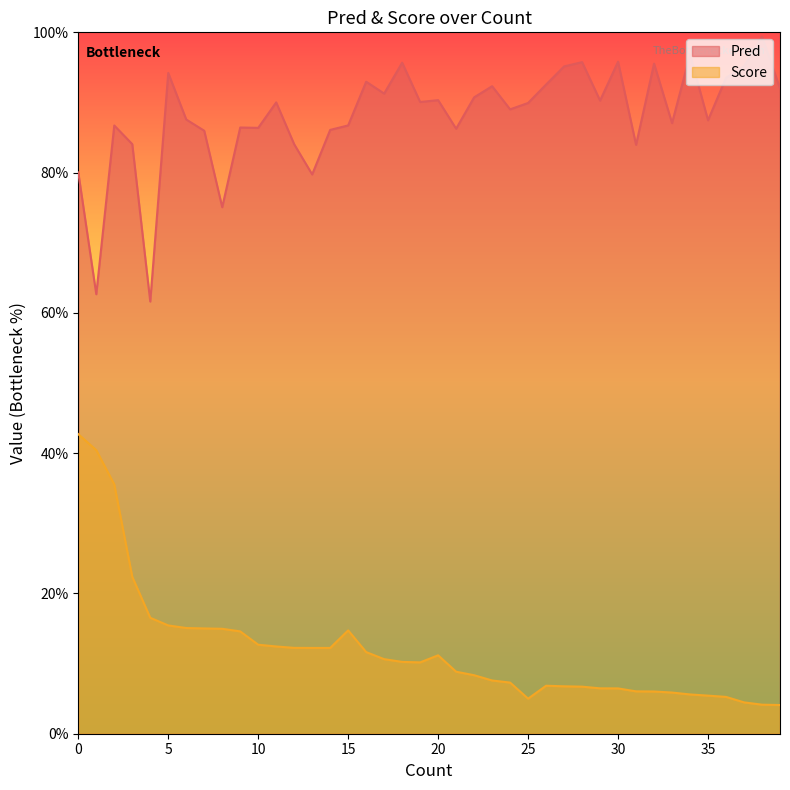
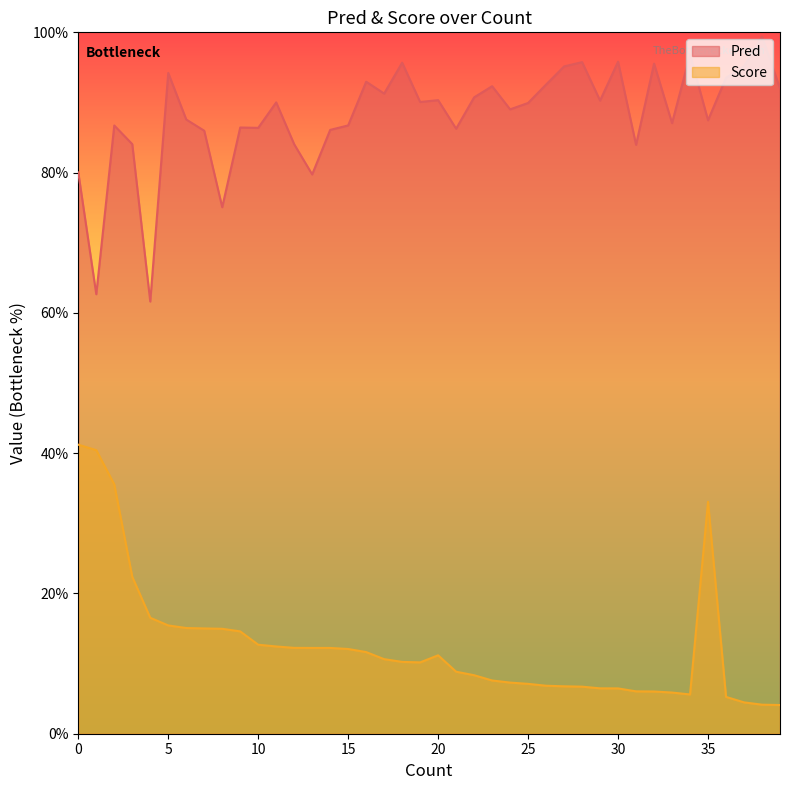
Score, 0: 43% -> 41%
Score, 15: 15% -> 12%
Score, 25: 5% -> 7%
Score, 35: 5% -> 33%
